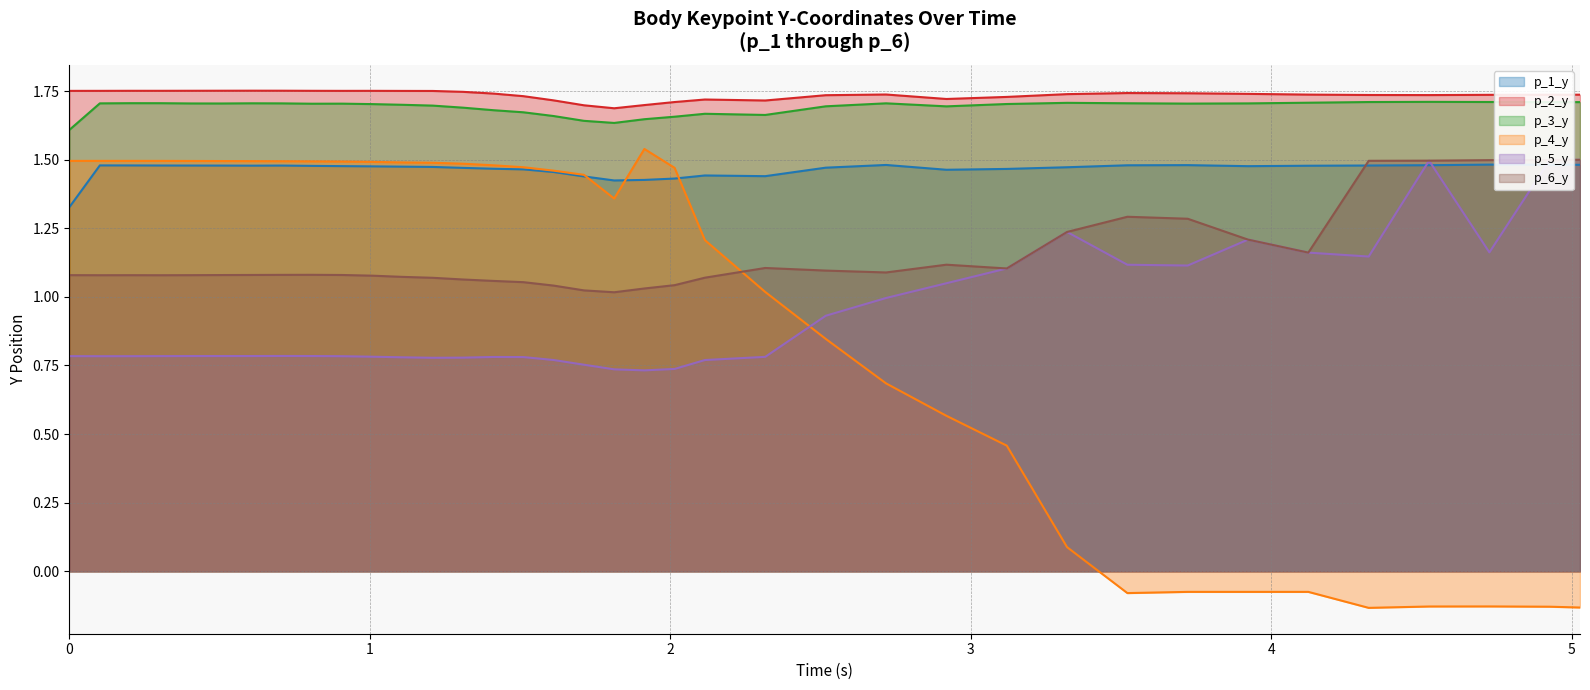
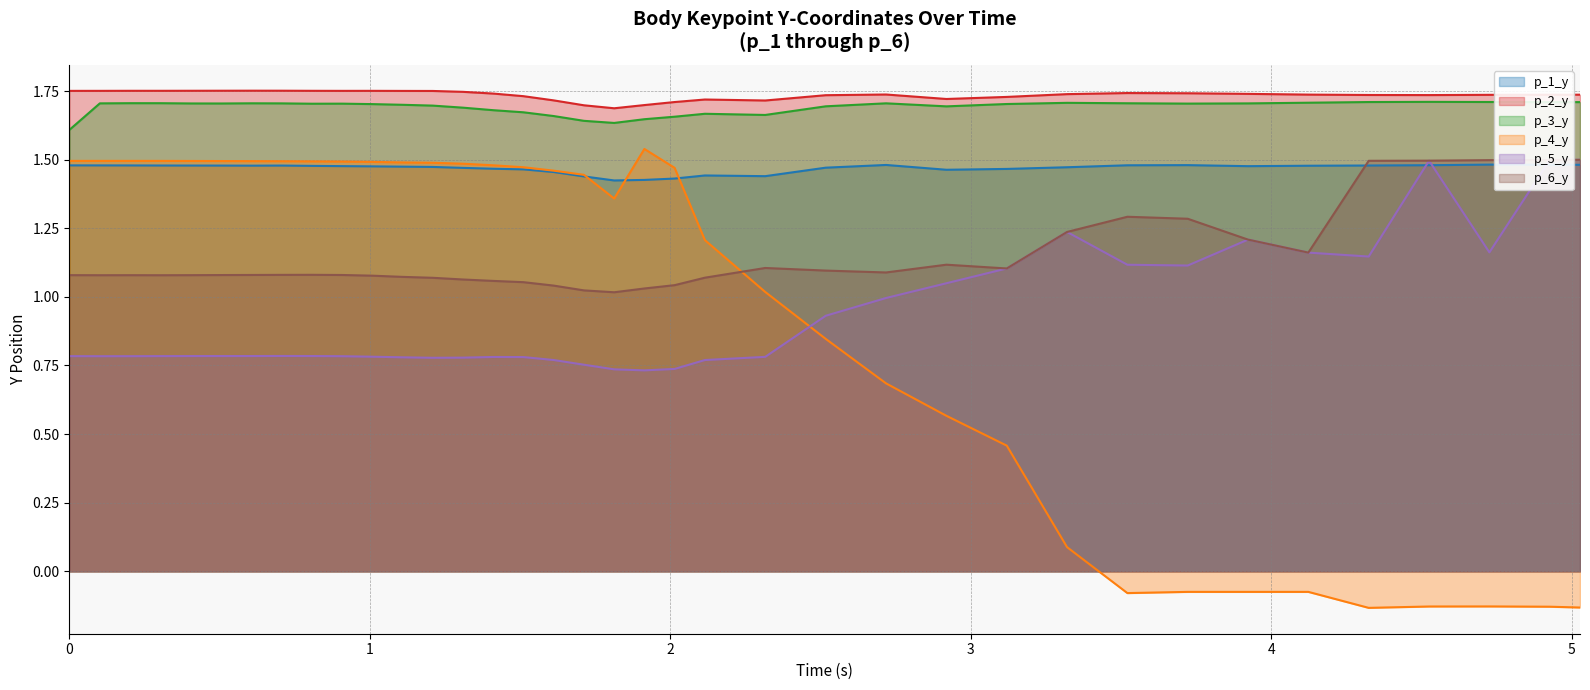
p_1_y, 0: 1.33 -> 1.48
